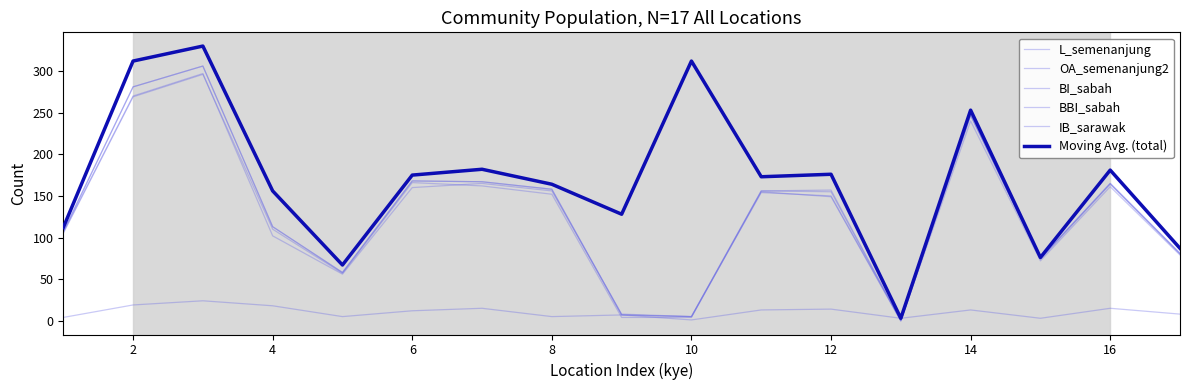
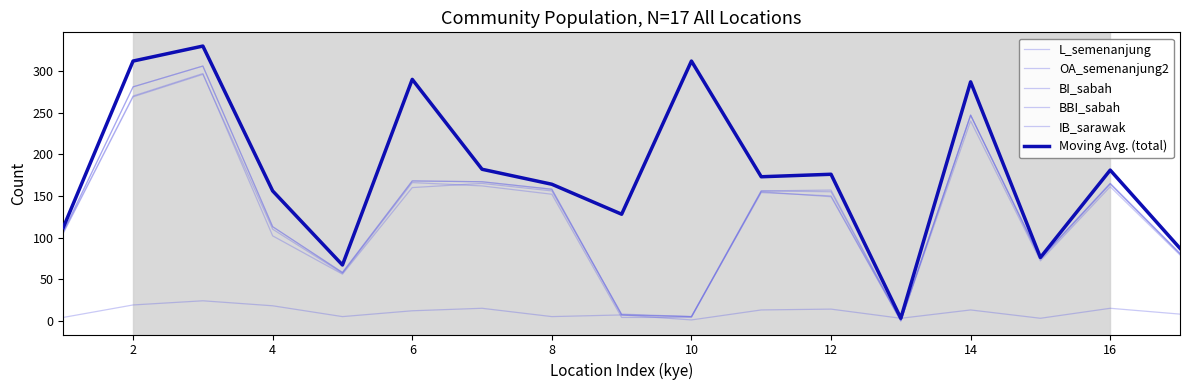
Moving Avg. (total), 6: 180 -> 290
Moving Avg. (total), 14: 250 -> 290
